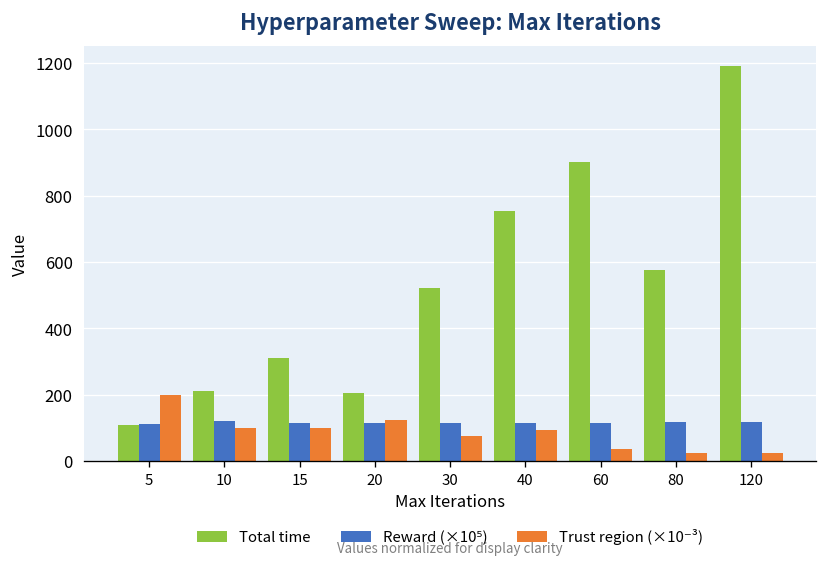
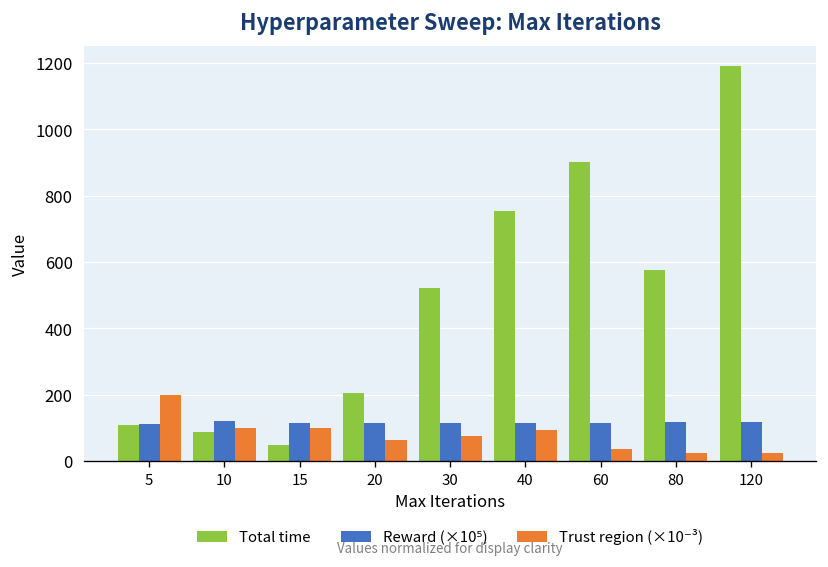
Total time, 10: 210 -> 90
Total time, 15: 310 -> 50
Trust region (×10⁻³), 20: 130 -> 60
